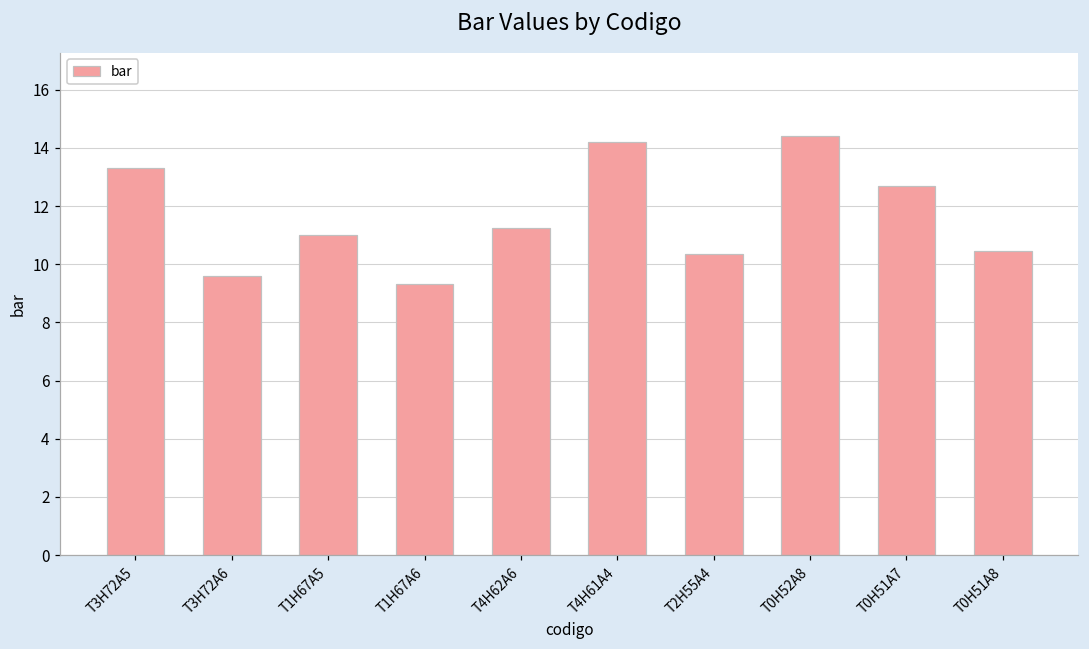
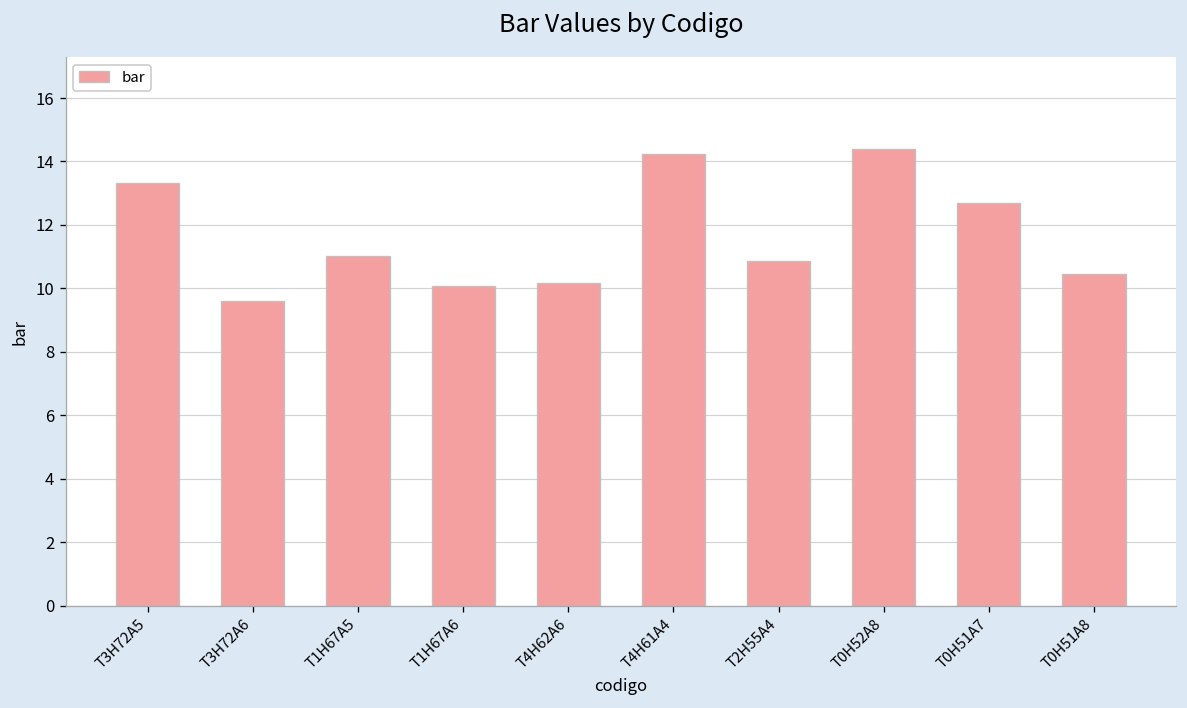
T1H67A6: 9.3 -> 10.1
T4H62A6: 11.3 -> 10.2
T2H55A4: 10.4 -> 10.9
